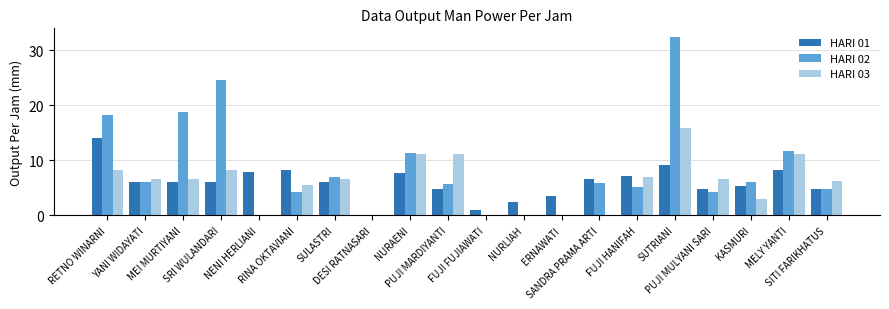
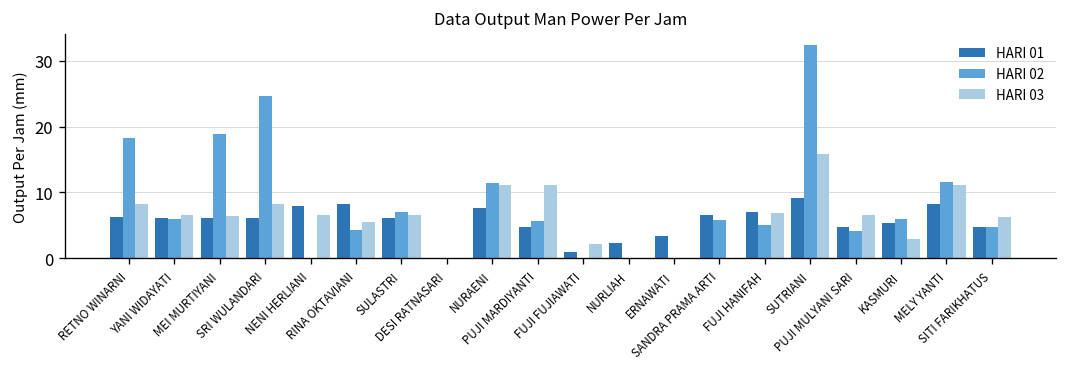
HARI 01, RETNO WINARNI: 14 -> 6
HARI 03, NENI HERLIANI: 0 -> 7
HARI 03, FUJI FUJIAWATI: 0 -> 2
